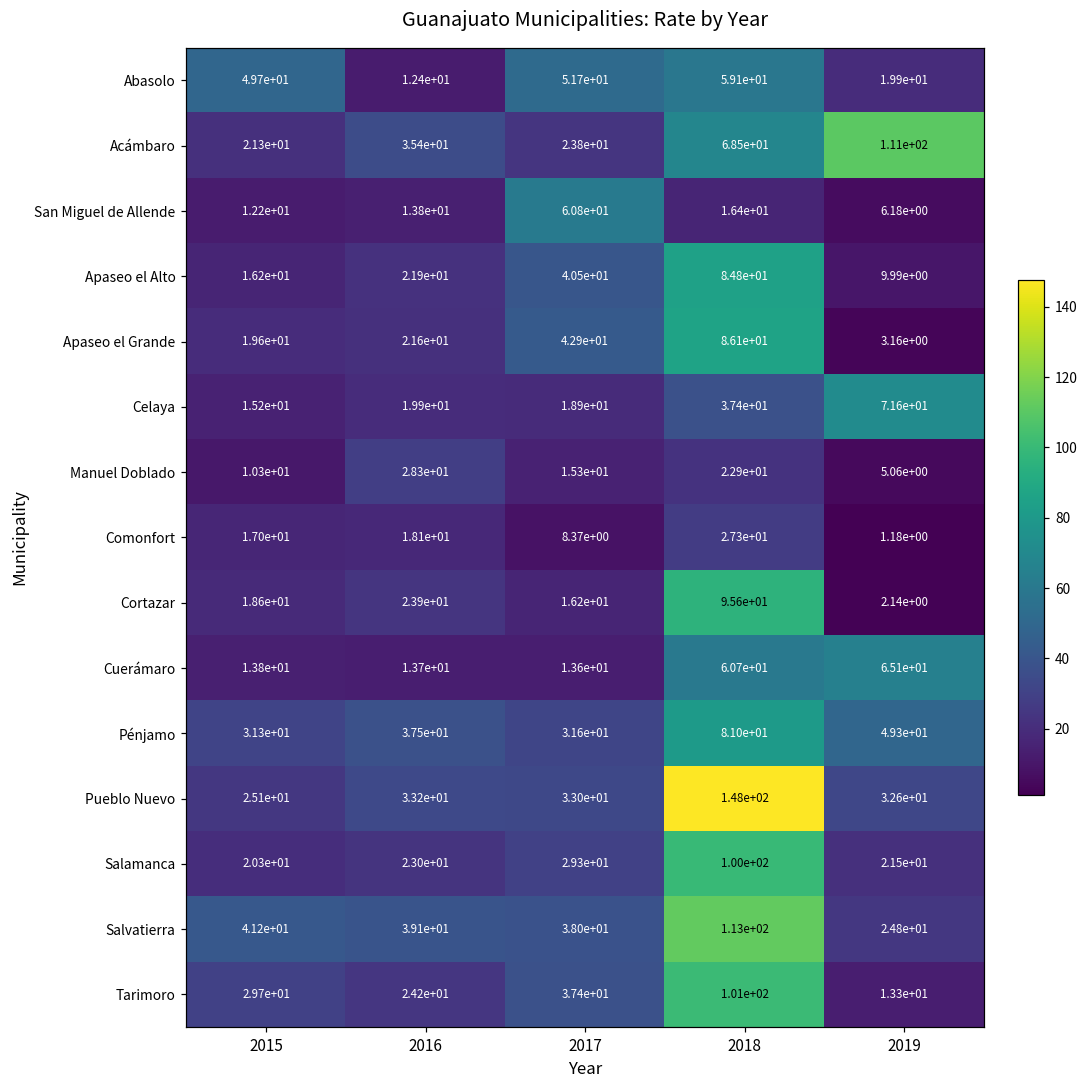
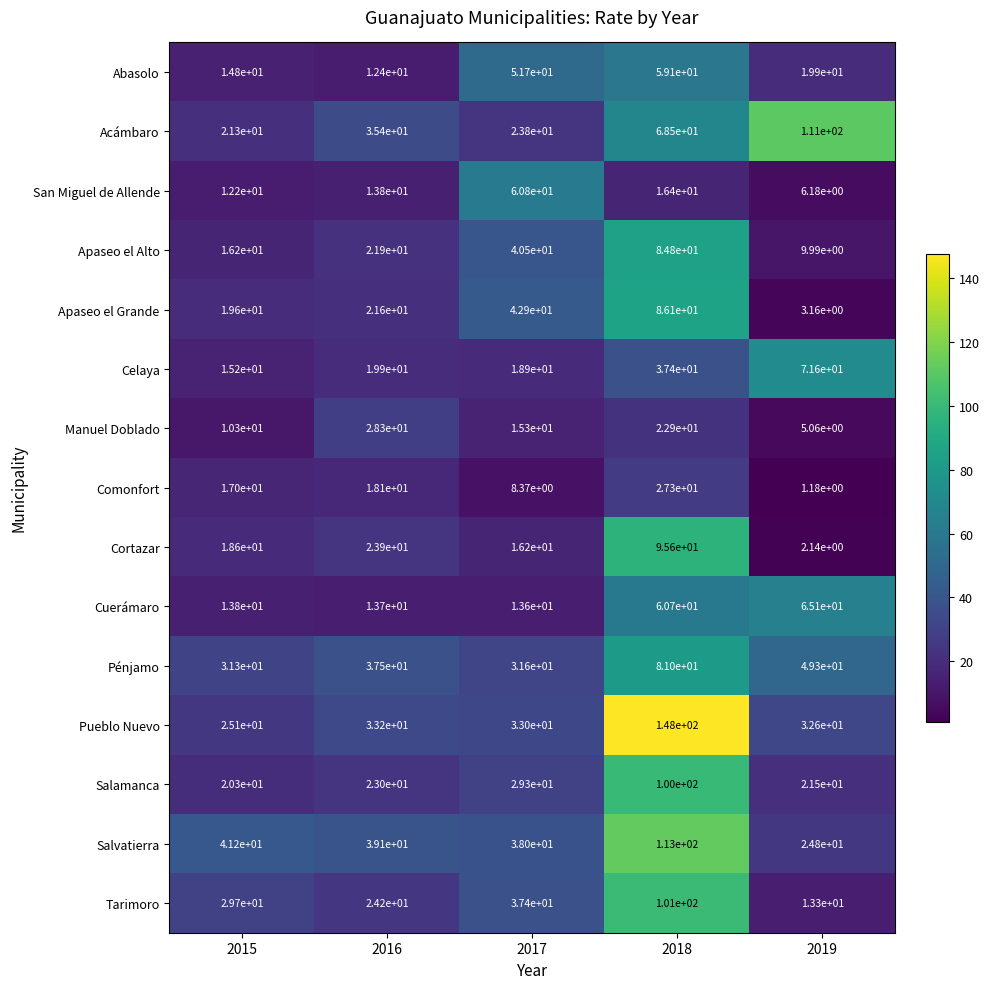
Abasolo, 2015: 4.97e+01 -> 1.48e+01
